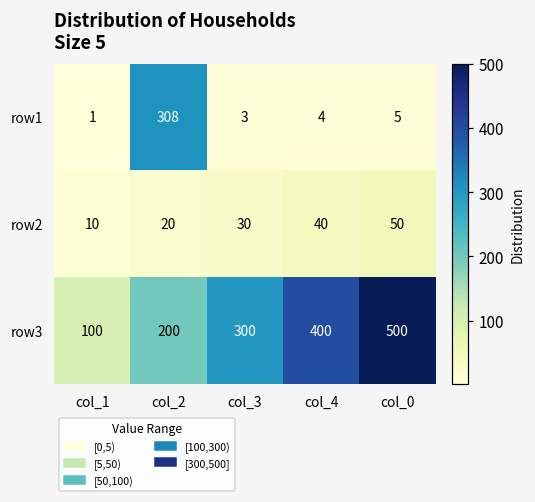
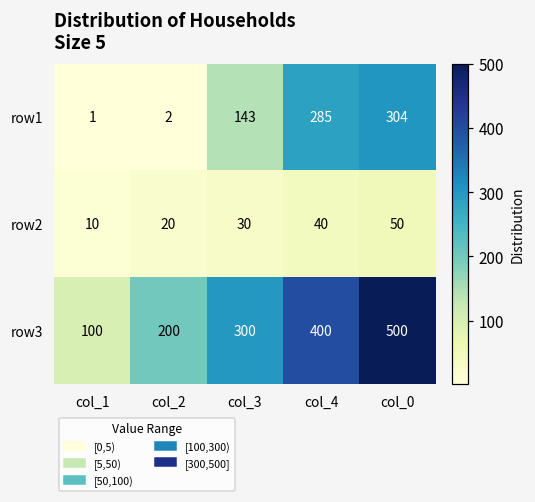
row1, col_2: 308 -> 2
row1, col_3: 3 -> 143
row1, col_4: 4 -> 285
row1, col_0: 5 -> 304
